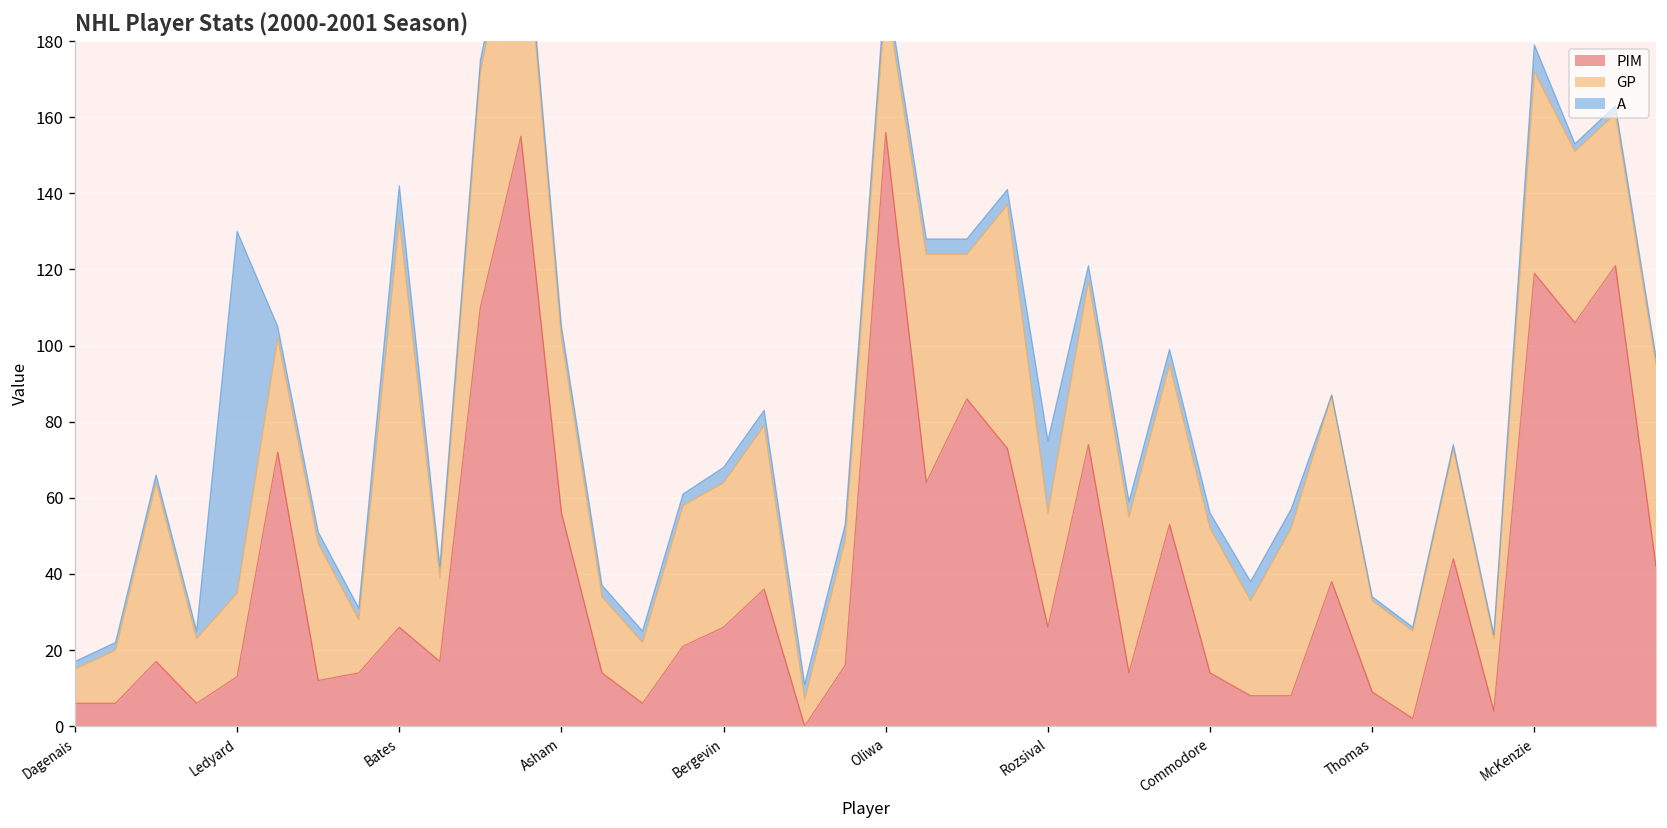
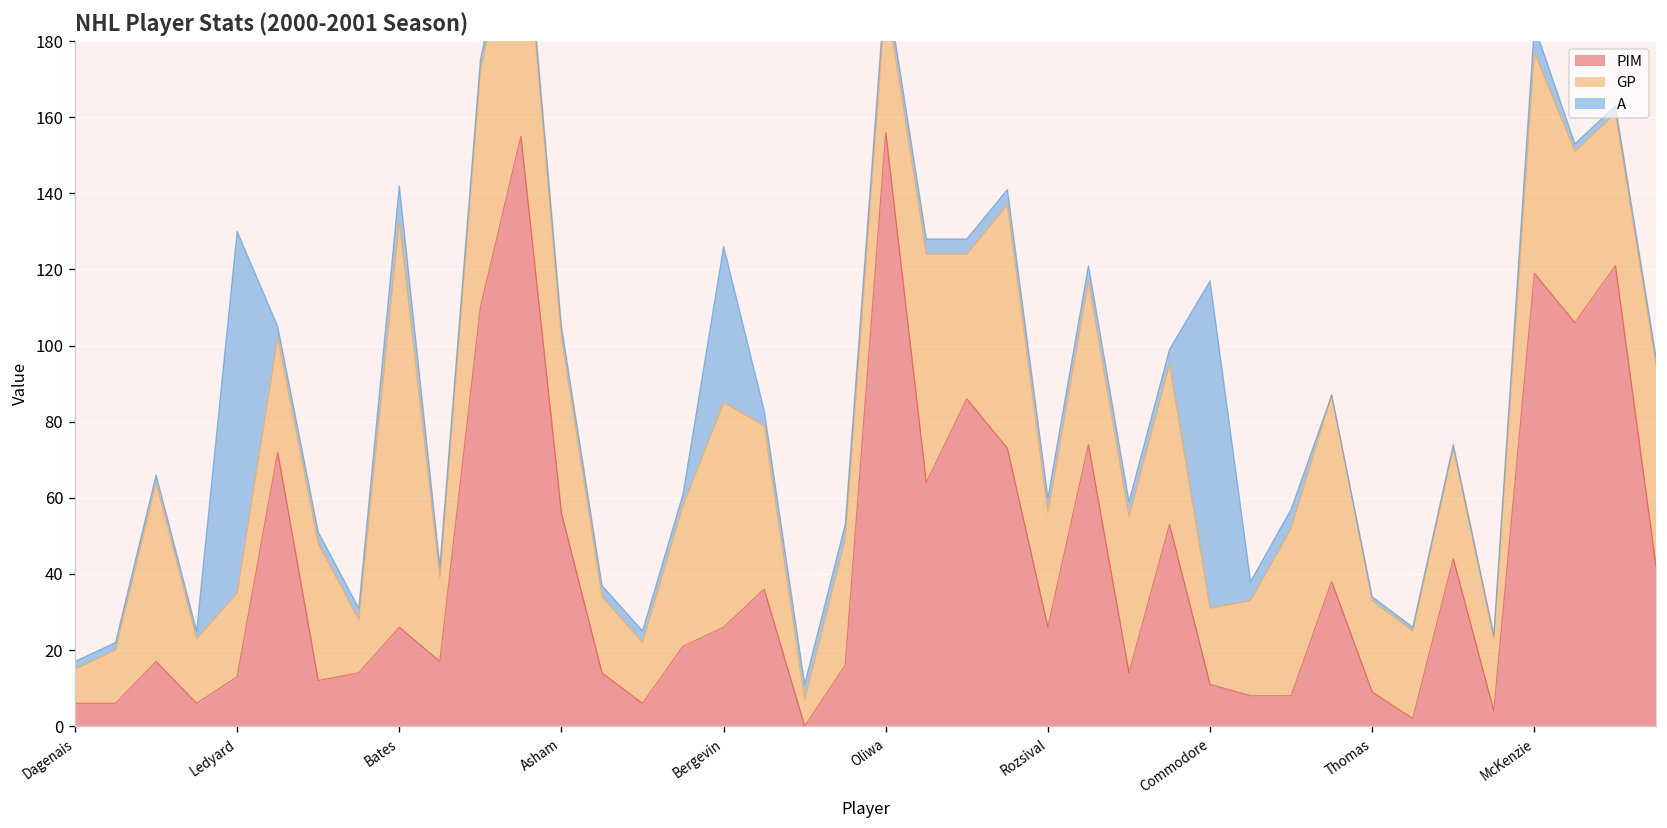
GP, Bergevin: 38 -> 59
A, Bergevin: 4 -> 41
A, Rozsival: 19 -> 4
PIM, Commodore: 14 -> 11
GP, Commodore: 38 -> 20
A, Commodore: 4 -> 86
GP, McKenzie: 53 -> 58
